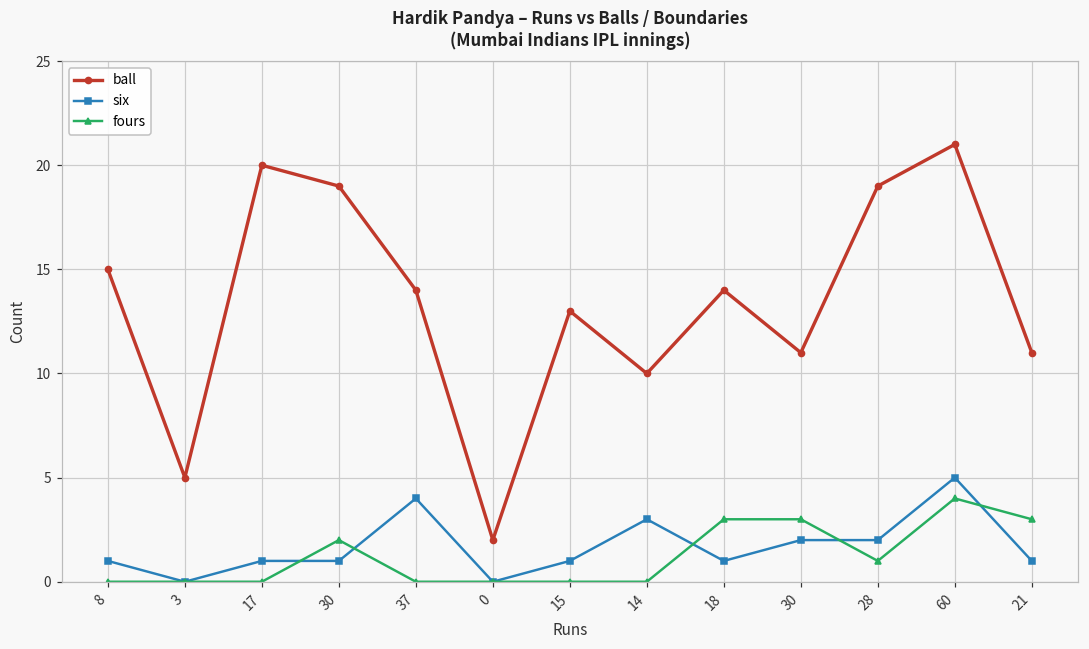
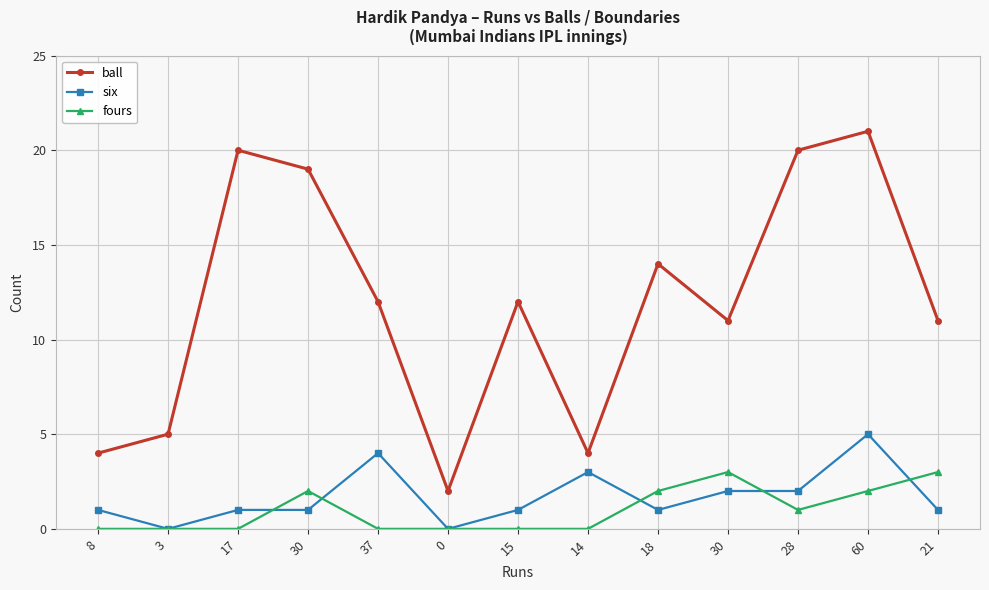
ball, 8: 15 -> 4
ball, 37: 14 -> 12
ball, 15: 13 -> 12
ball, 14: 10 -> 4
fours, 18: 3 -> 2
ball, 28: 19 -> 20
fours, 60: 4 -> 2
